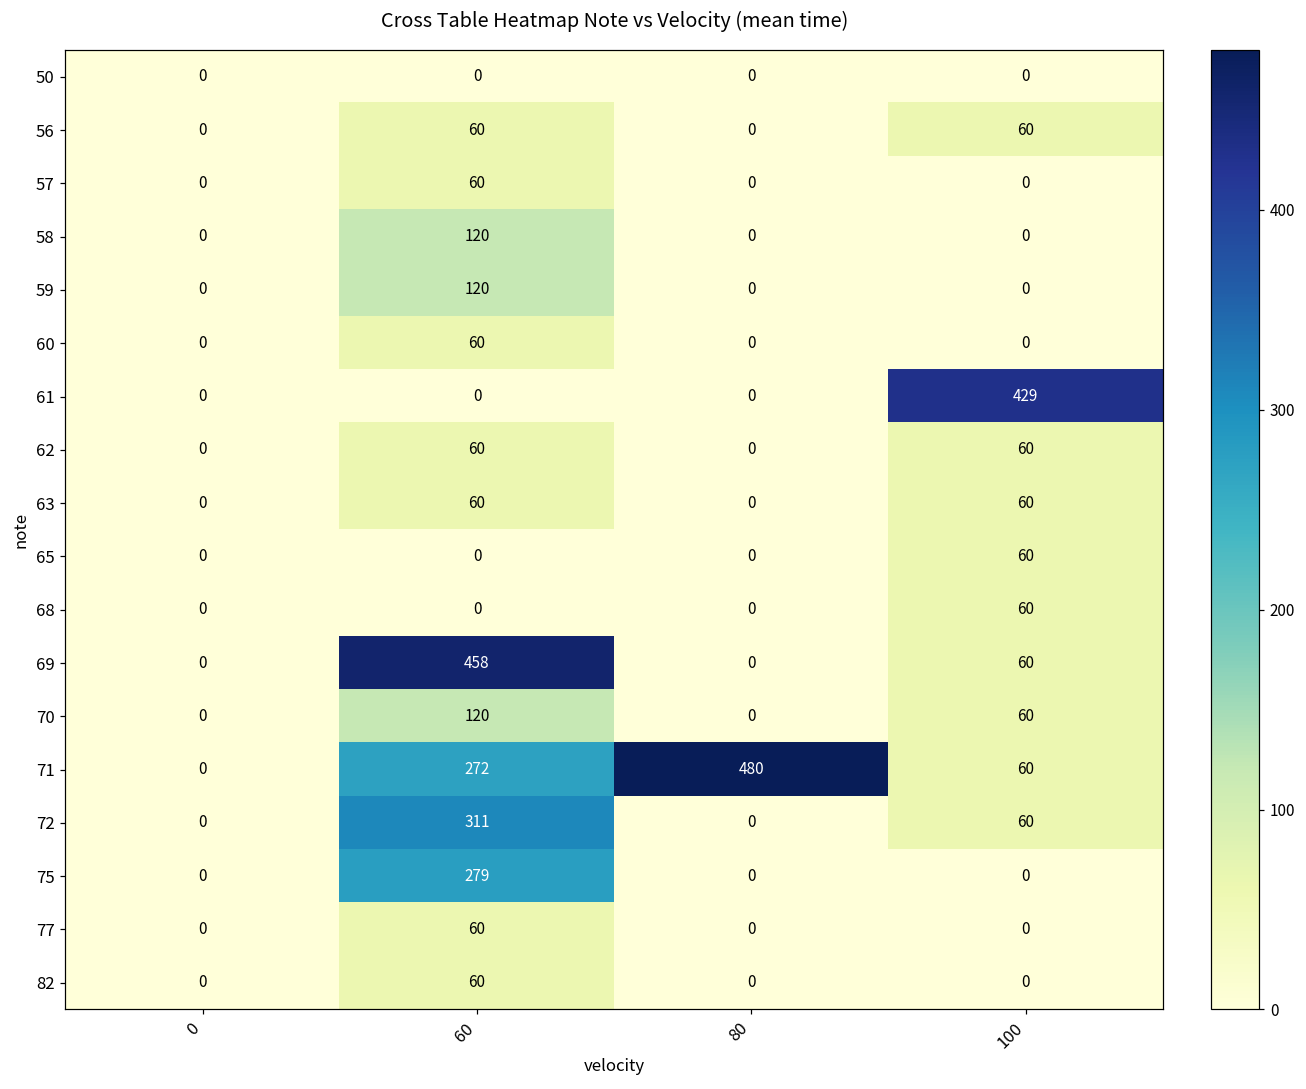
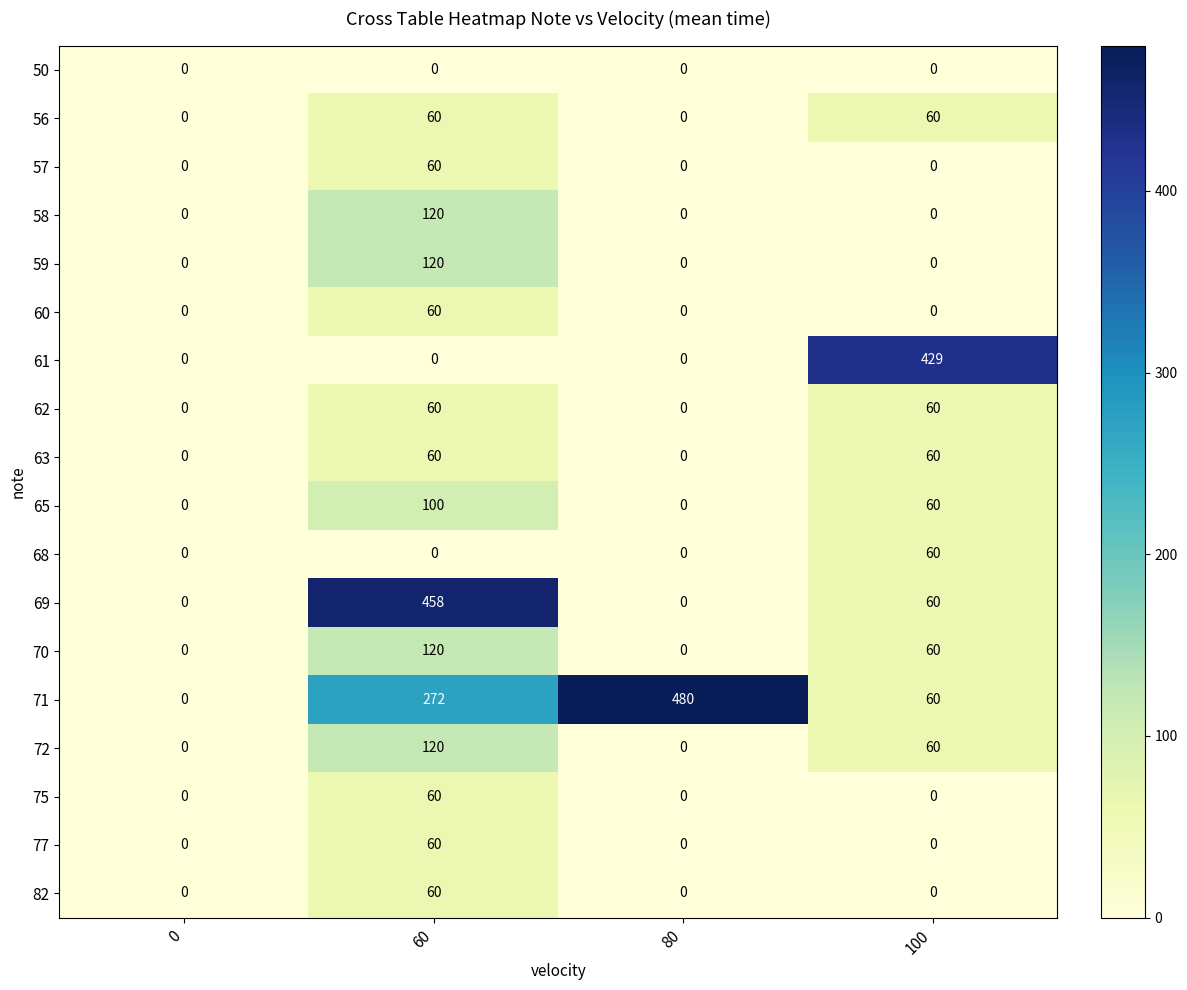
65, 60: 0 -> 100
72, 60: 311 -> 120
75, 60: 279 -> 60
